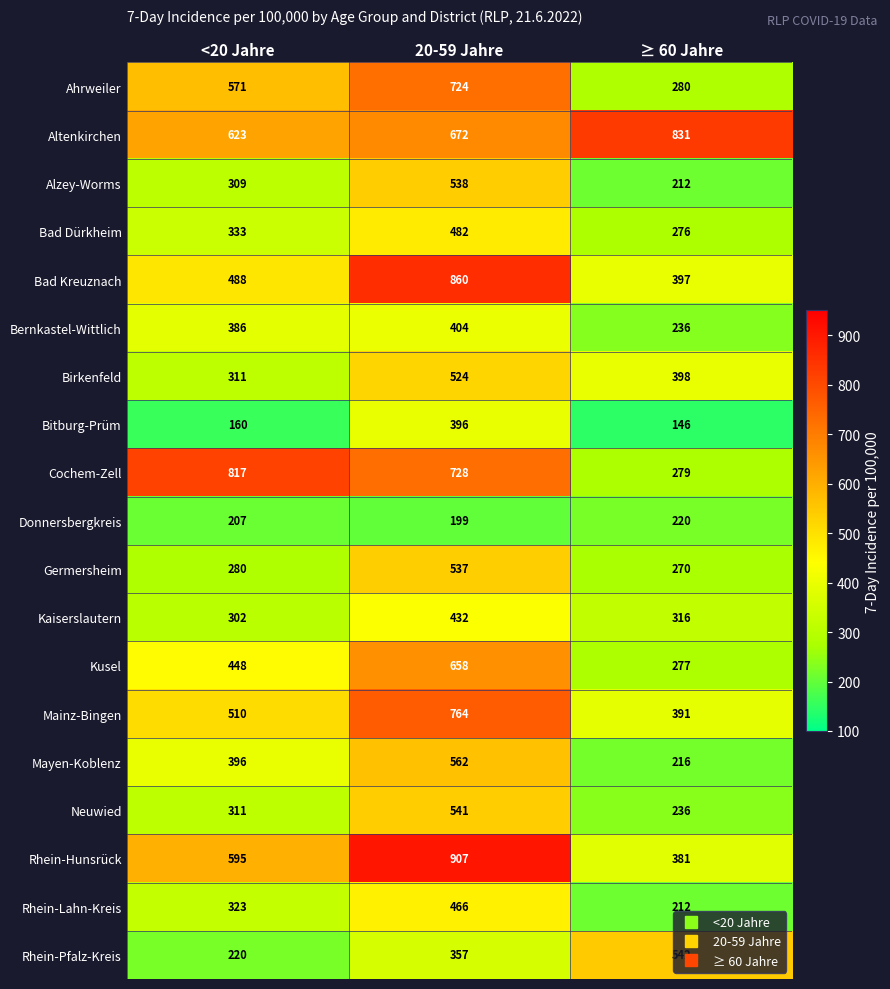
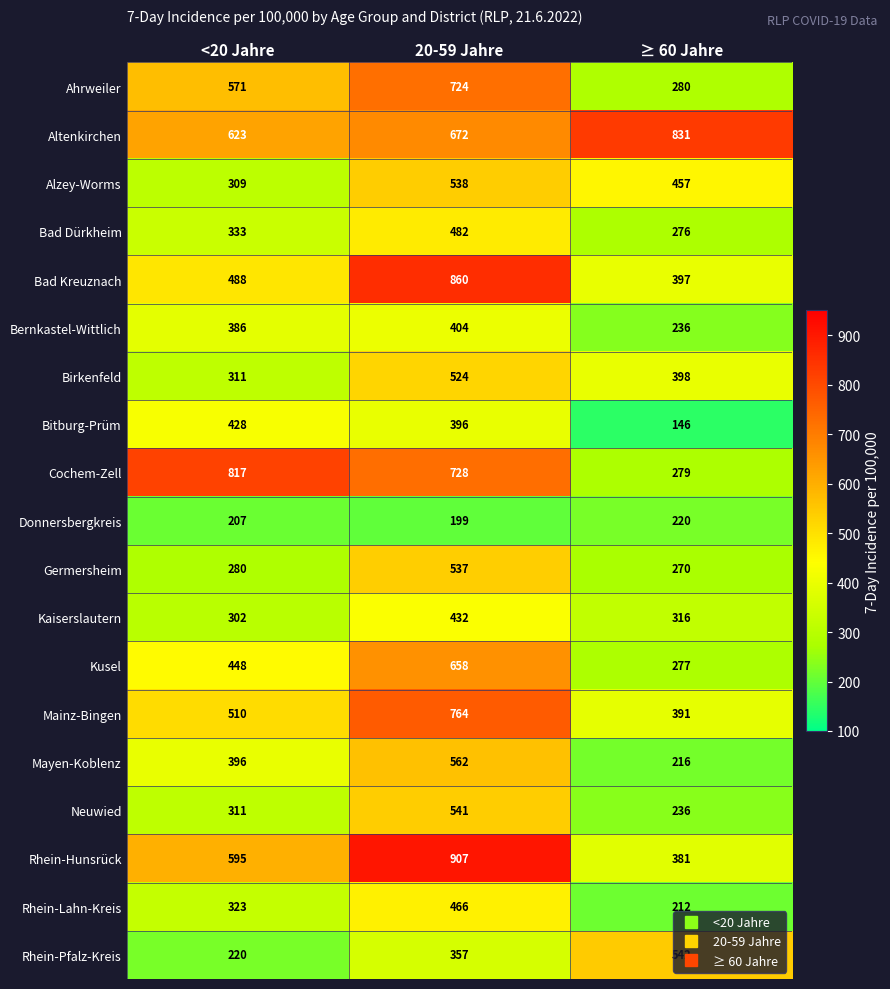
Alzey-Worms, ≥ 60 Jahre: 212 -> 457
Bitburg-Prüm, <20 Jahre: 160 -> 428
